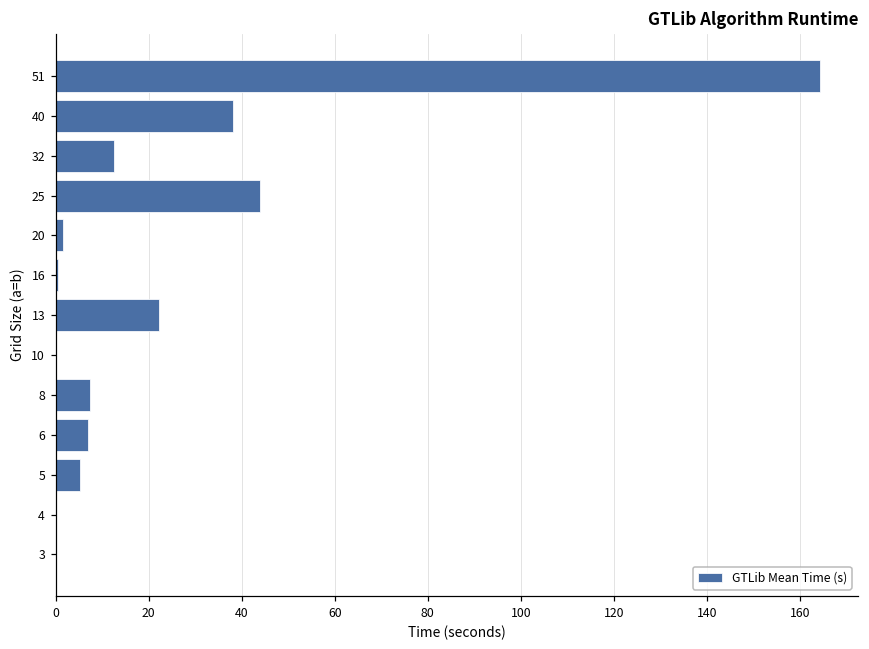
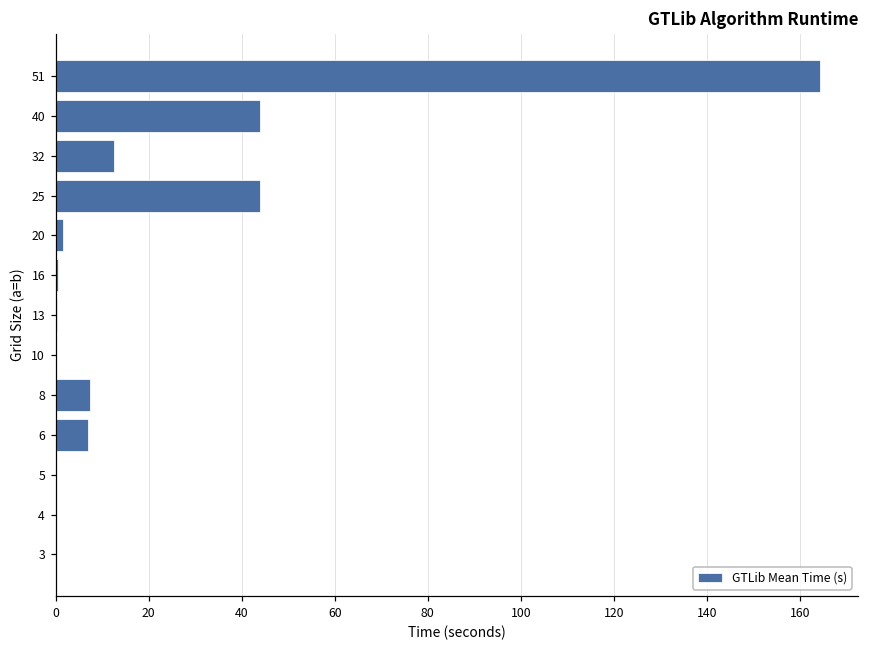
40: 38 -> 44
13: 22 -> 0
5: 5 -> 0
